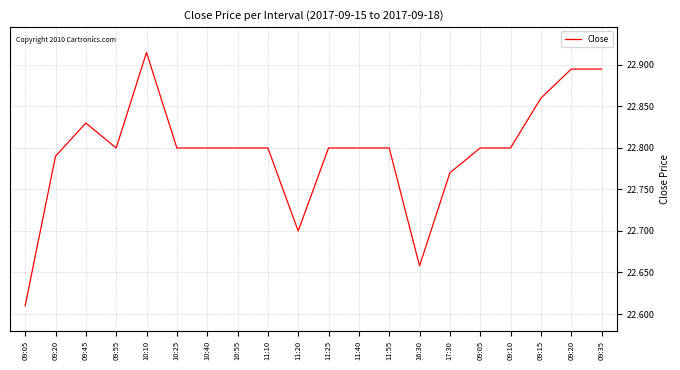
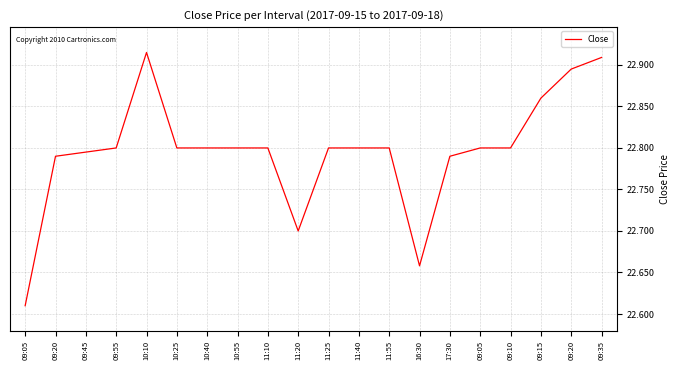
09:45: 22.83 -> 22.80
17:30: 22.77 -> 22.79
09:35: 22.90 -> 22.91
